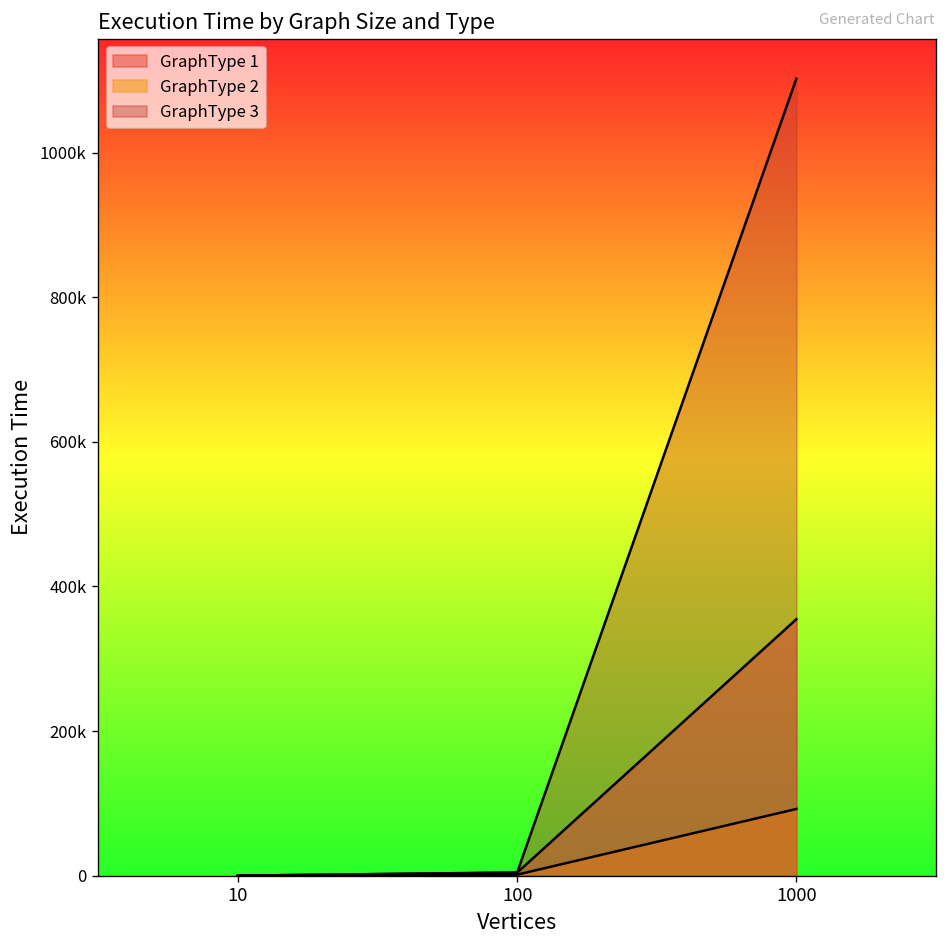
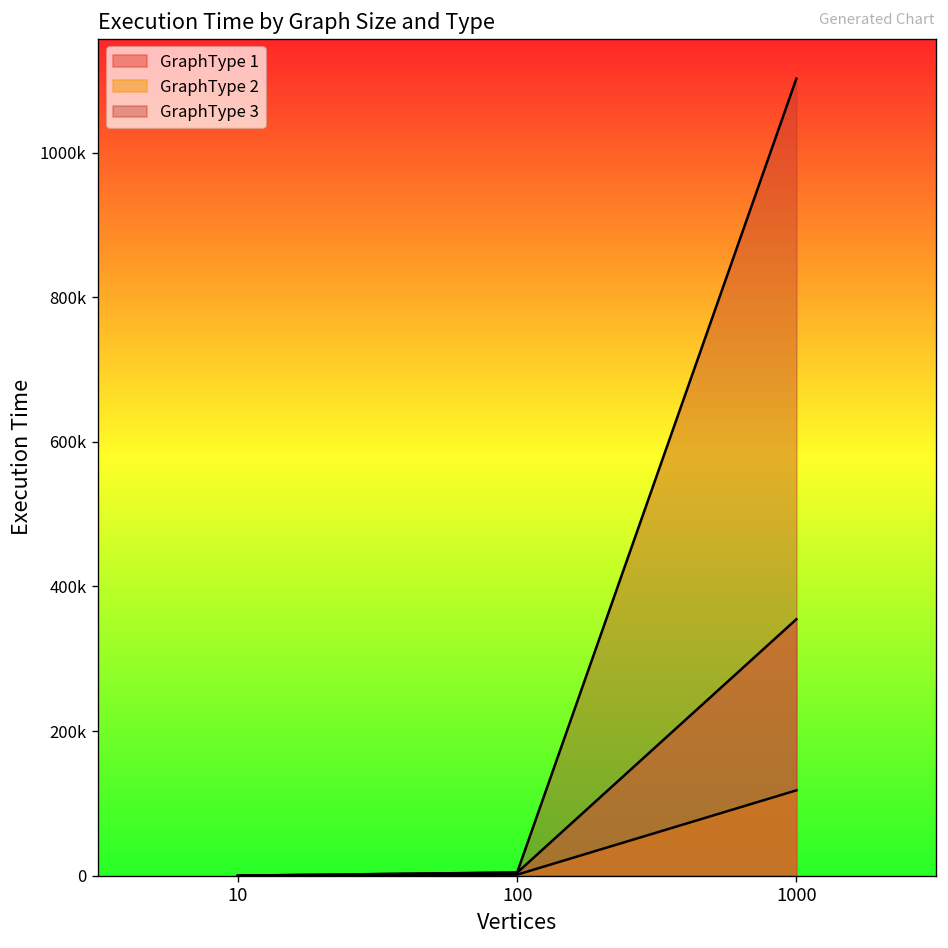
GraphType 2, 1000: 90000 -> 120000
